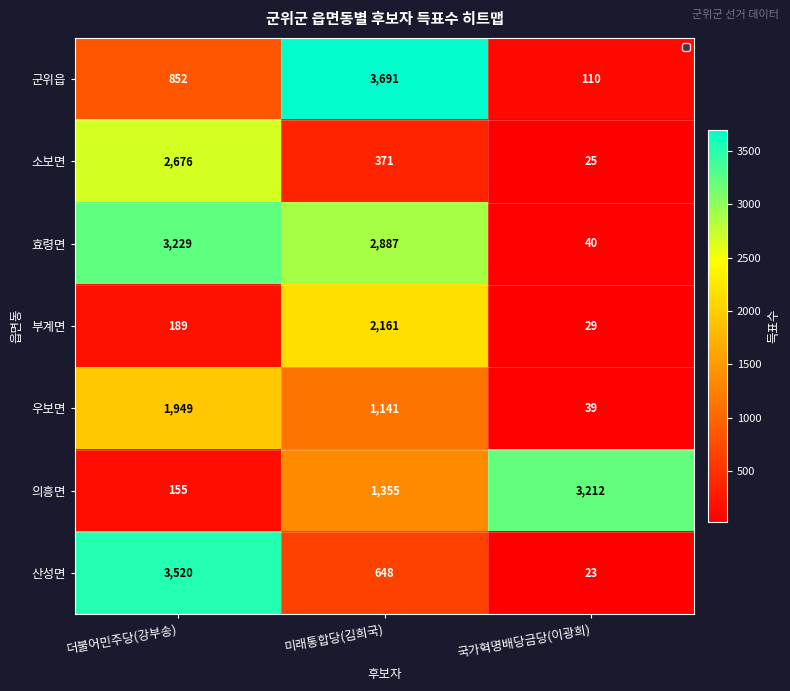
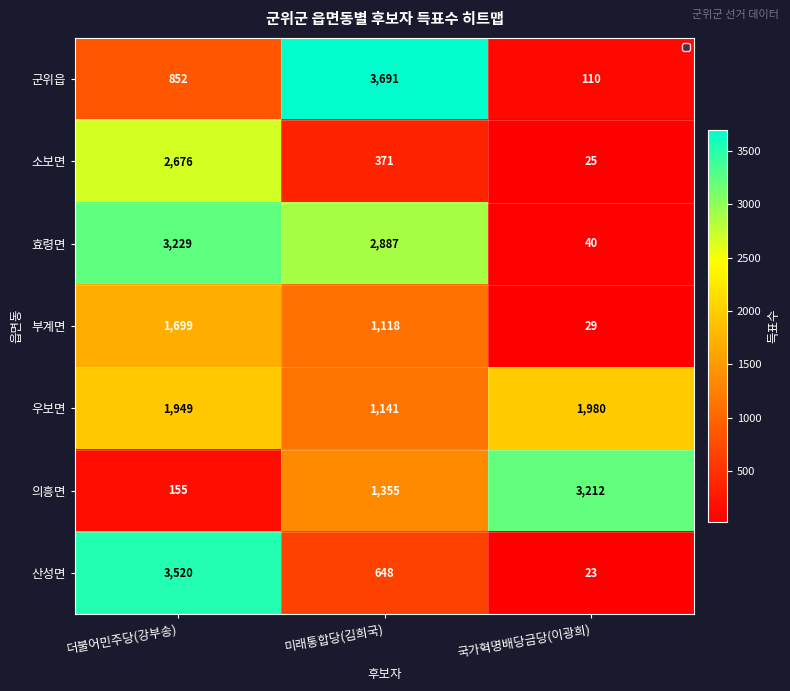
부계면, 더불어민주당(강부송): 189 -> 1,699
부계면, 미래통합당(김희국): 2,161 -> 1,118
우보면, 국가혁명배당금당(이광희): 39 -> 1,980
